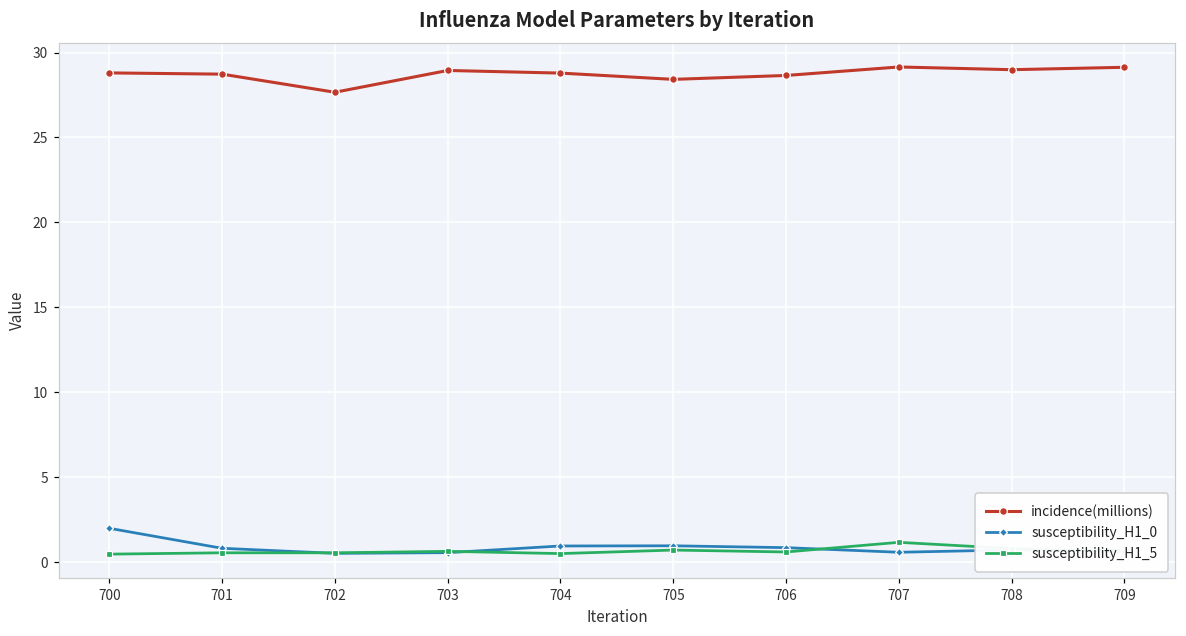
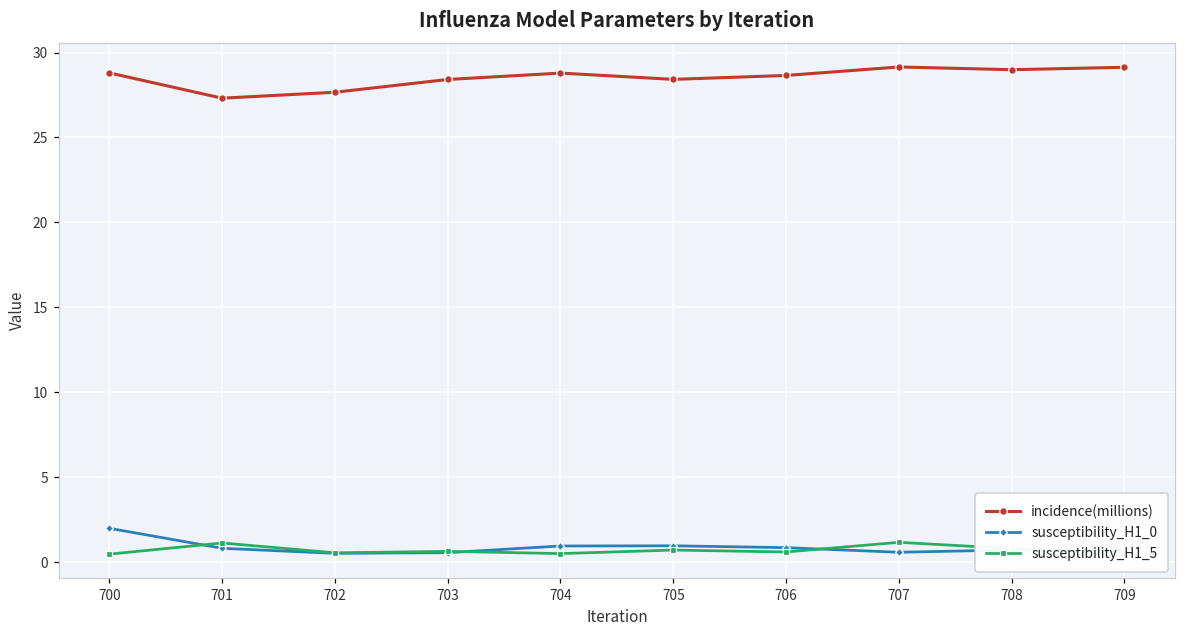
incidence(millions), 701: 28.7 -> 27.3
susceptibility_H1_5, 701: 0.5 -> 1.1
incidence(millions), 703: 28.9 -> 28.4
